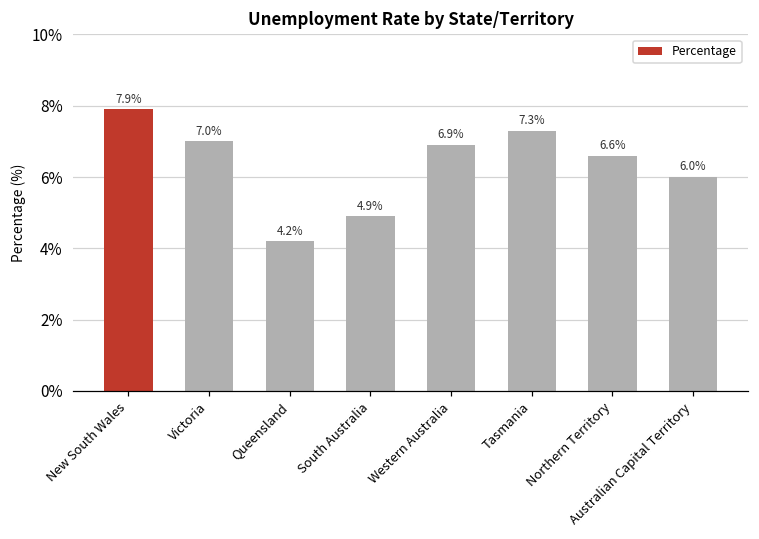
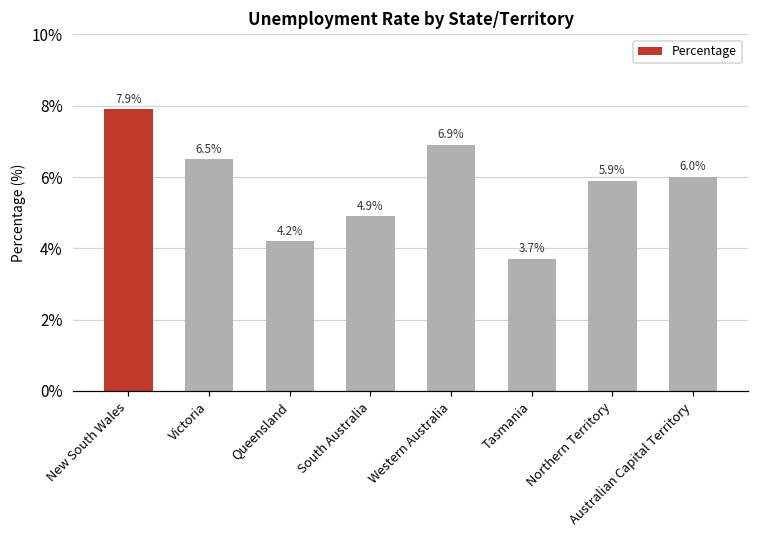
Victoria: 7.0% -> 6.5%
Tasmania: 7.3% -> 3.7%
Northern Territory: 6.6% -> 5.9%
